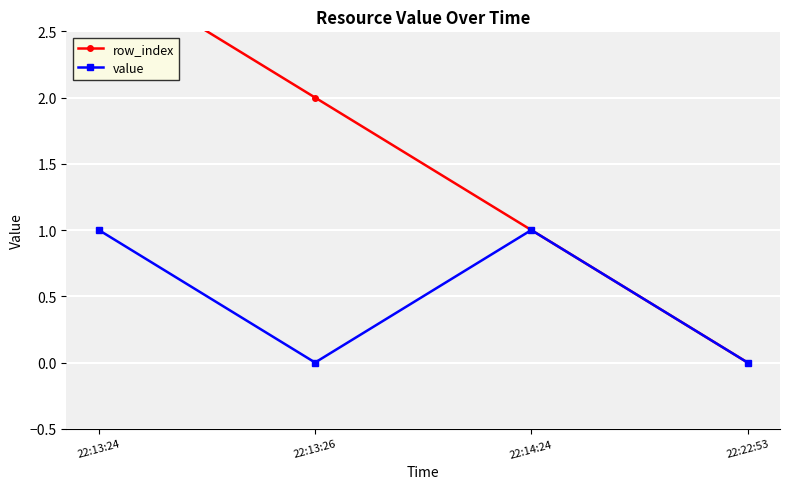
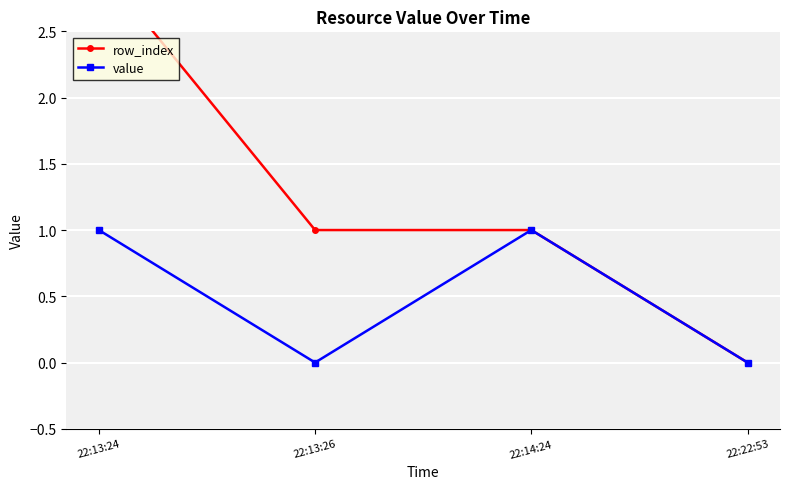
row_index, 22:13:26: 2 -> 1
